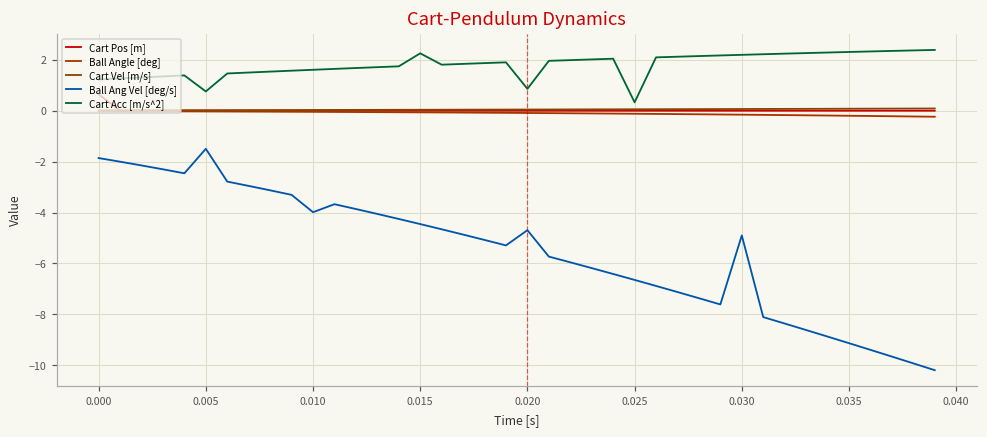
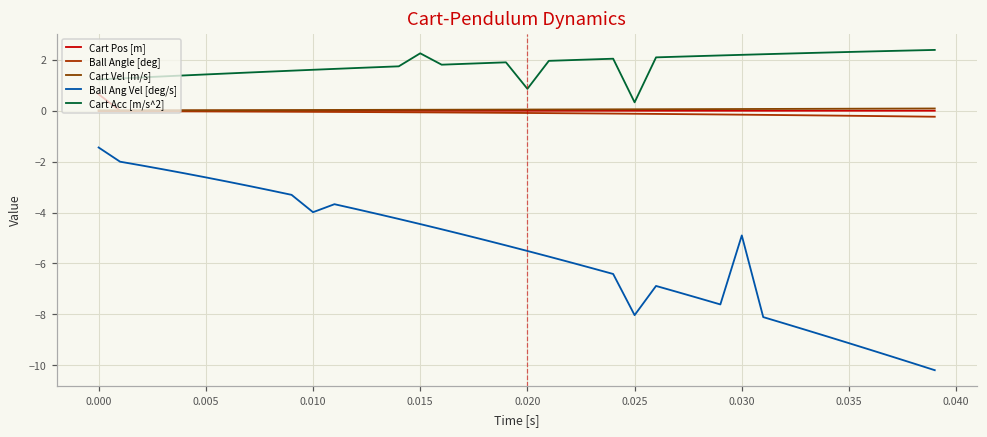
Ball Ang Vel [deg/s], 0.000: -1.9 -> -1.4
Ball Ang Vel [deg/s], 0.005: -1.5 -> -2.6
Cart Acc [m/s^2], 0.005: 0.8 -> 1.4
Ball Ang Vel [deg/s], 0.020: -4.7 -> -5.5
Ball Ang Vel [deg/s], 0.025: -6.6 -> -8.0
